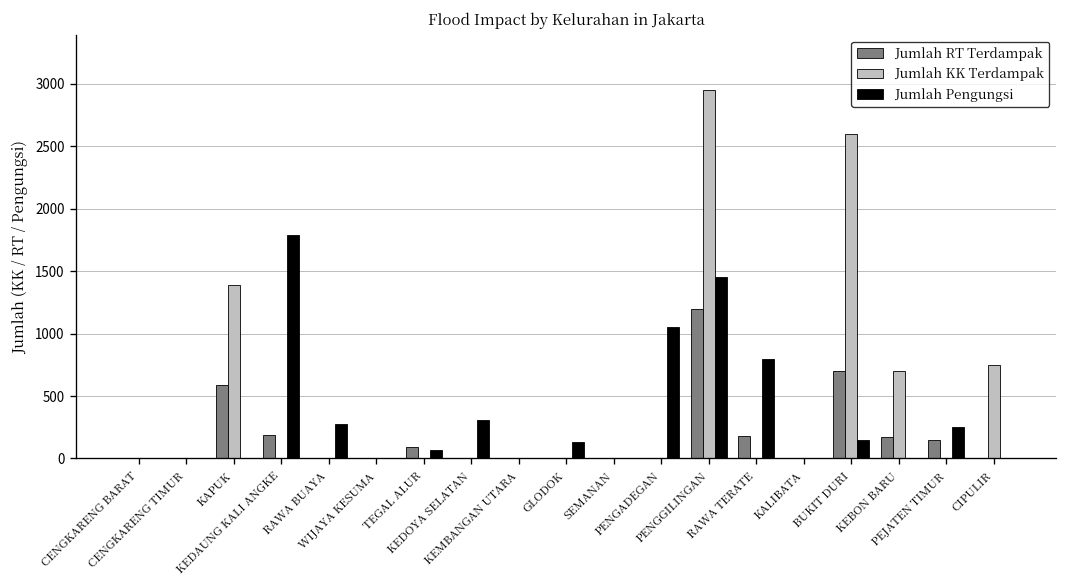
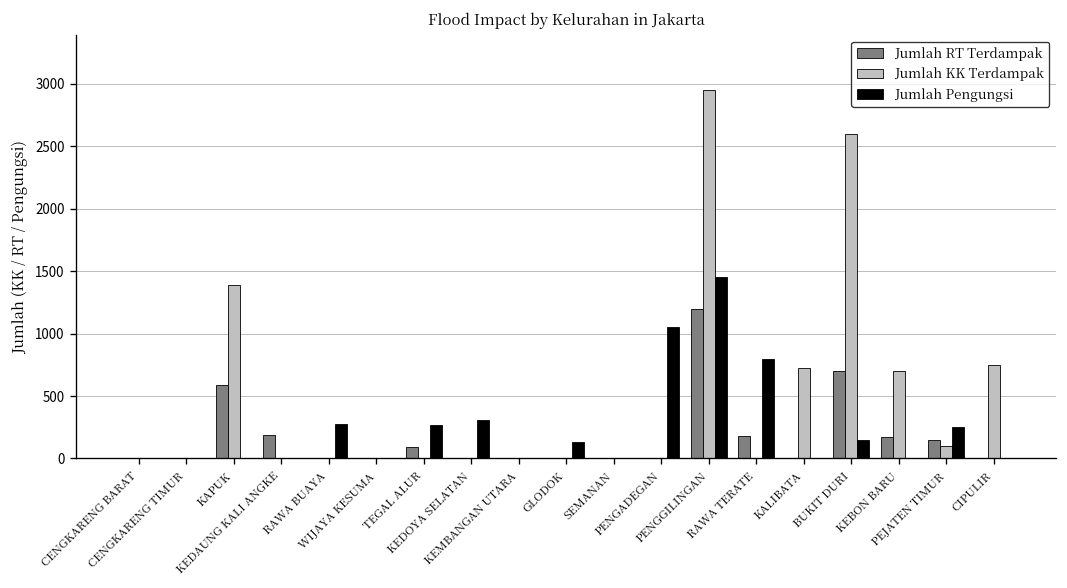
Jumlah Pengungsi, KEDAUNG KALI ANGKE: 1790 -> 0
Jumlah Pengungsi, TEGAL ALUR: 70 -> 270
Jumlah KK Terdampak, KALIBATA: 0 -> 730
Jumlah KK Terdampak, PEJATEN TIMUR: 0 -> 100
